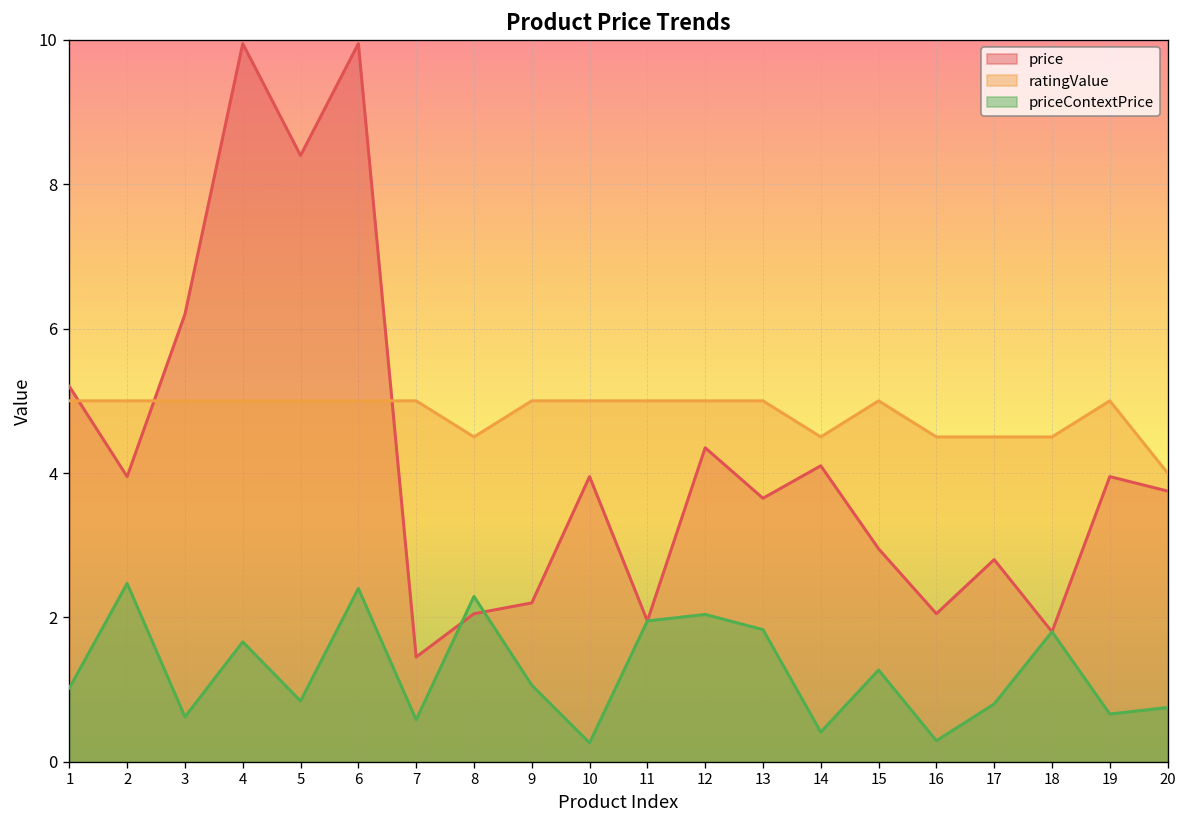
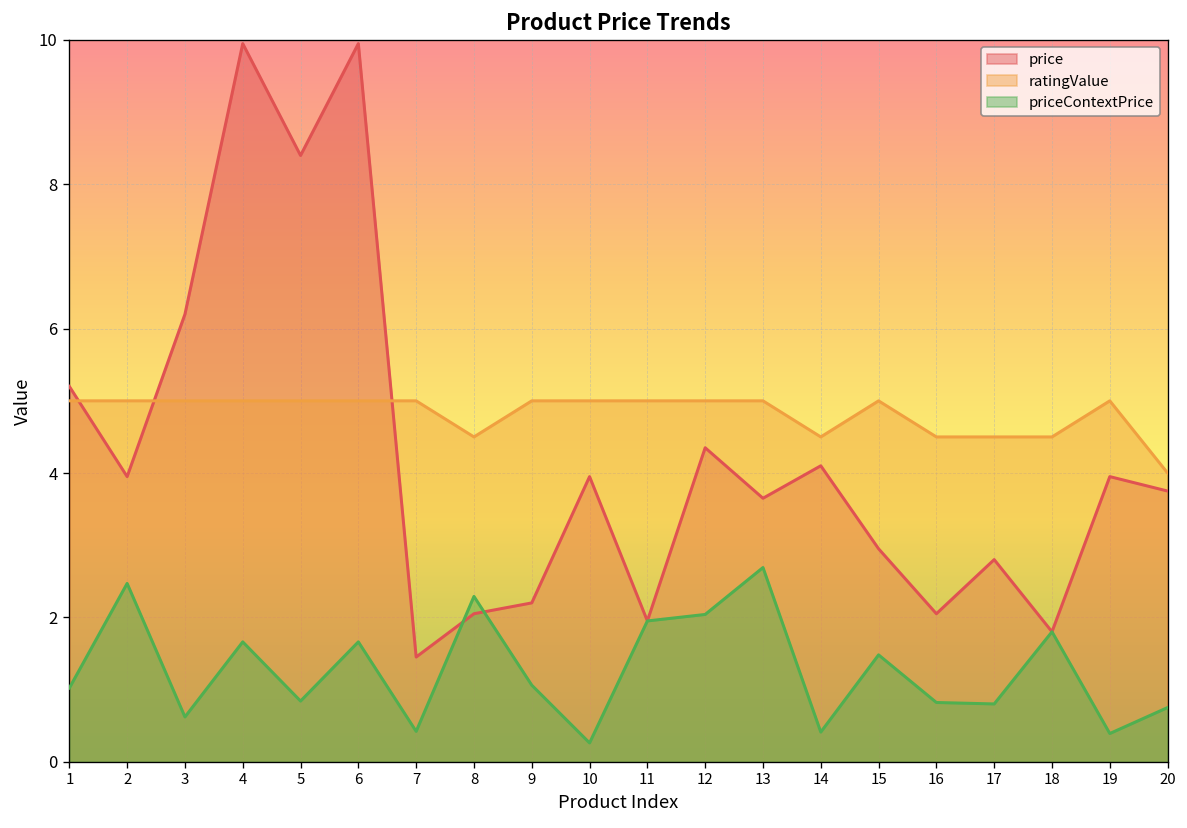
priceContextPrice, 6: 2.4 -> 1.7
priceContextPrice, 7: 0.6 -> 0.4
priceContextPrice, 13: 1.8 -> 2.7
priceContextPrice, 15: 1.3 -> 1.5
priceContextPrice, 16: 0.3 -> 0.8
priceContextPrice, 19: 0.7 -> 0.4
